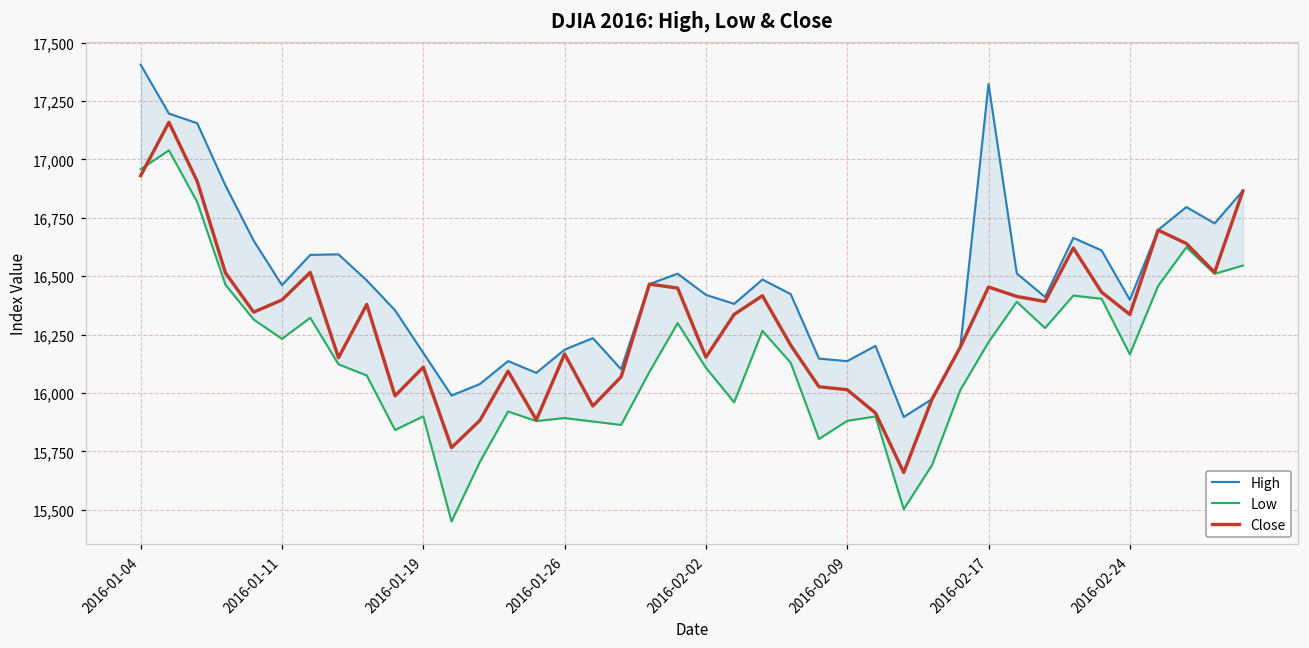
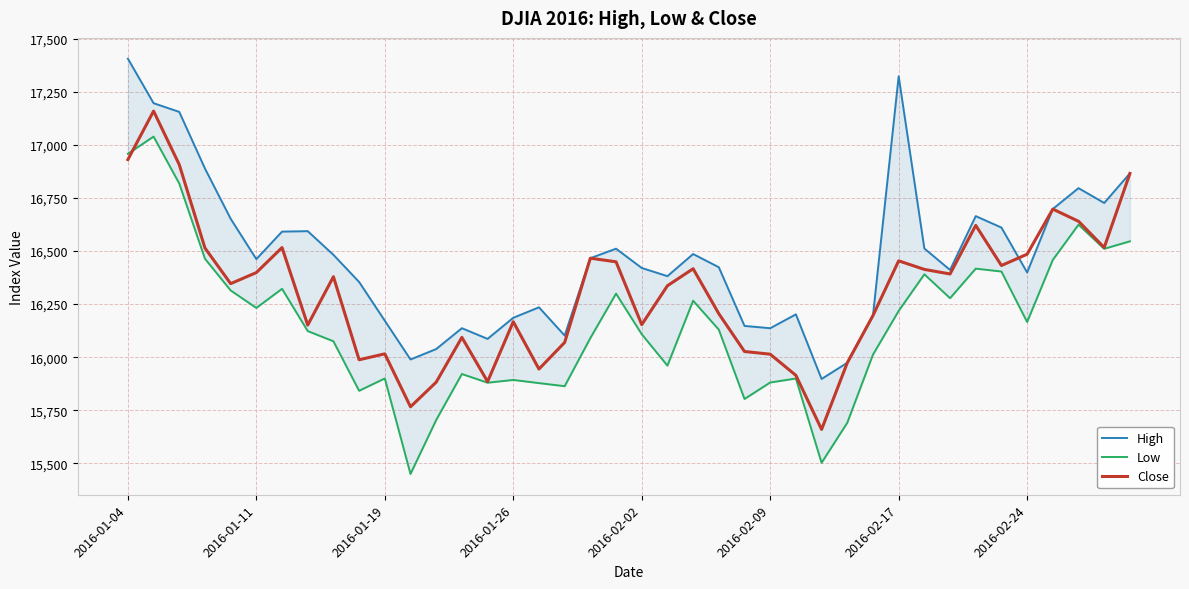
Close, 2016-01-19: 16,110 -> 16,020
Close, 2016-02-24: 16,340 -> 16,480
